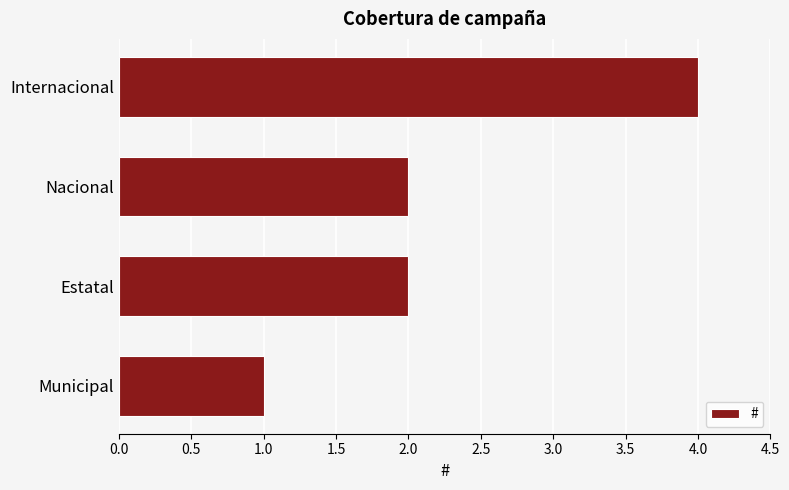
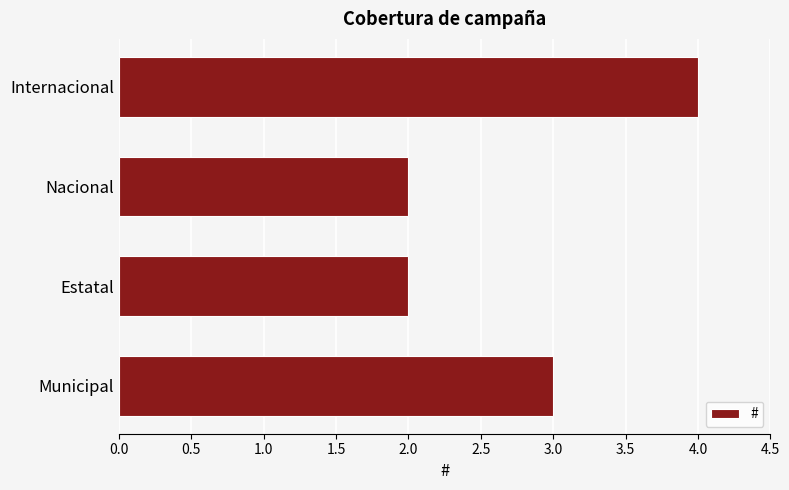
Municipal: 1 -> 3
